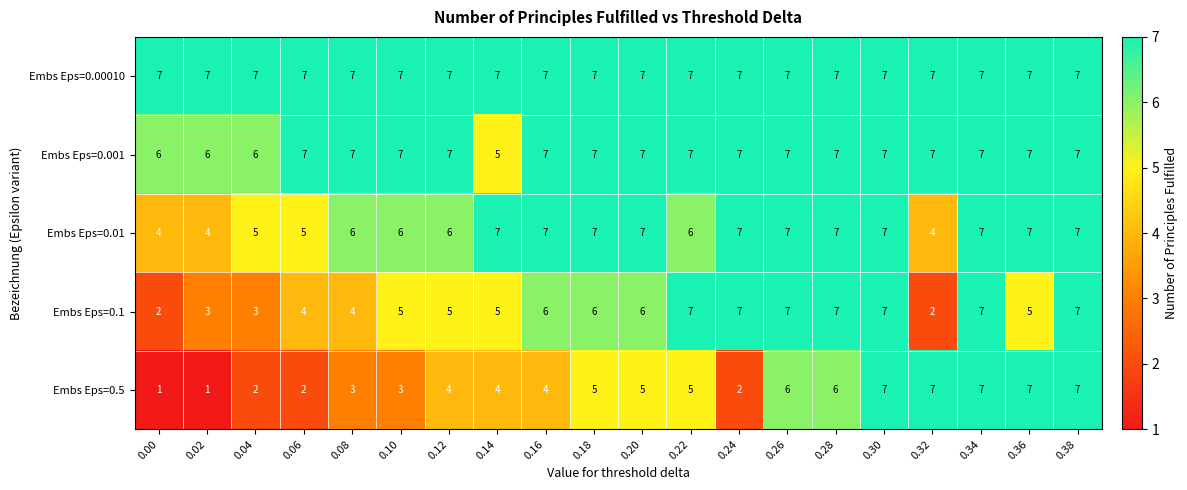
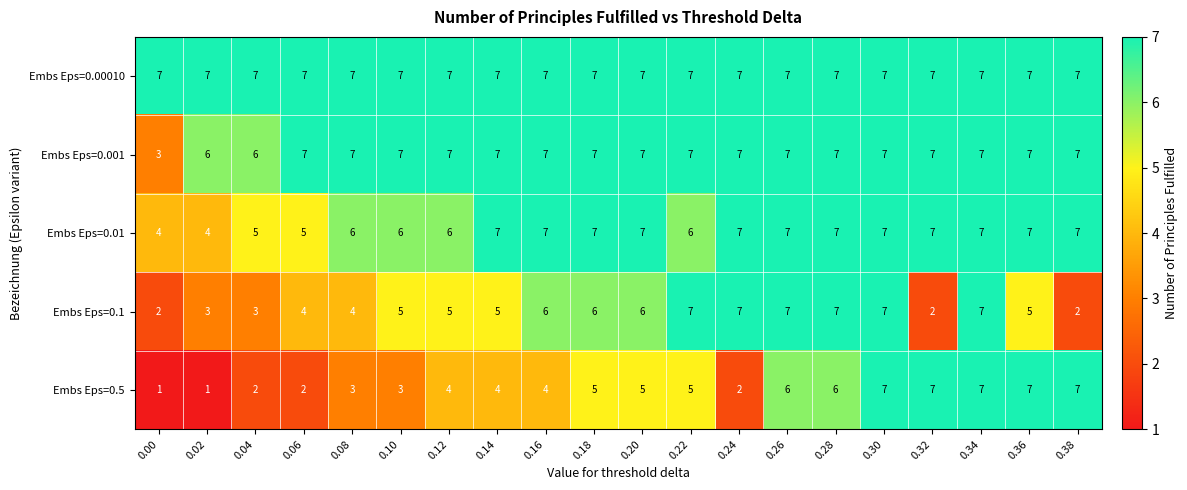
Embs Eps=0.001, 0.00: 6 -> 3
Embs Eps=0.001, 0.14: 5 -> 7
Embs Eps=0.01, 0.32: 4 -> 7
Embs Eps=0.1, 0.38: 7 -> 2
